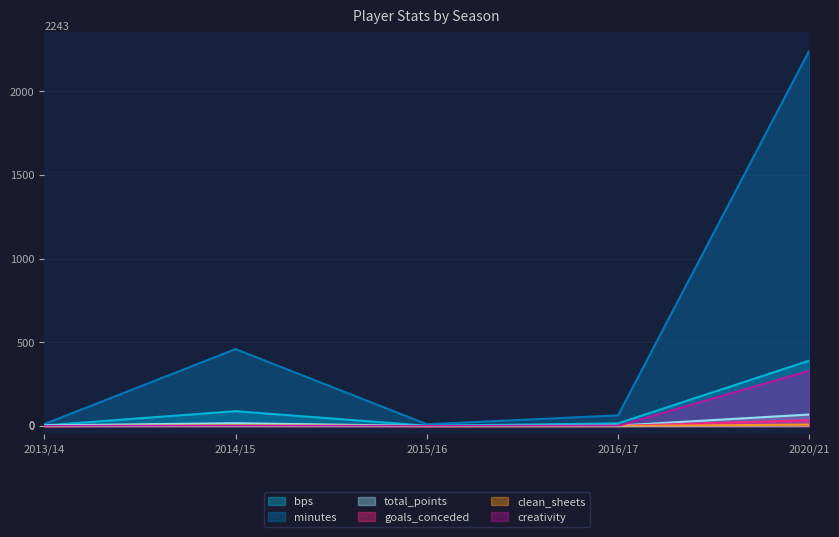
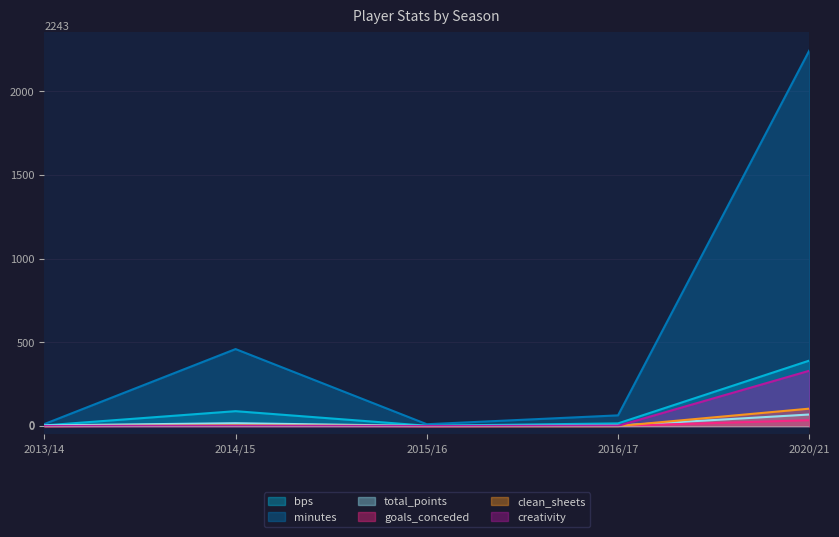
clean_sheets, 2020/21: 10 -> 100
